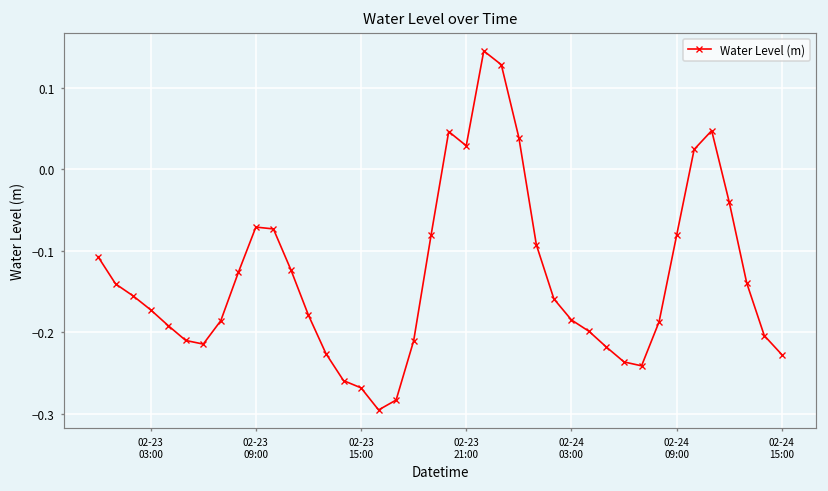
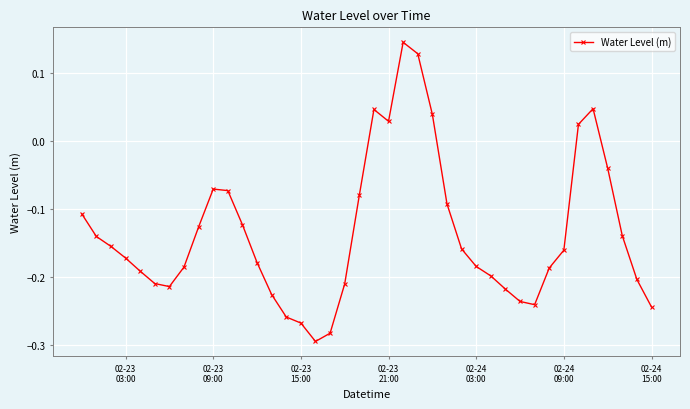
02-24 09:00: -0.08 -> -0.16
02-24 15:00: -0.23 -> -0.24
